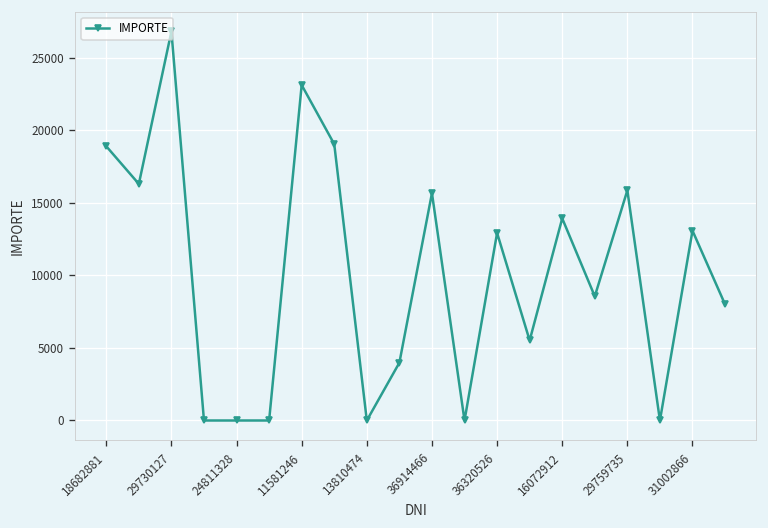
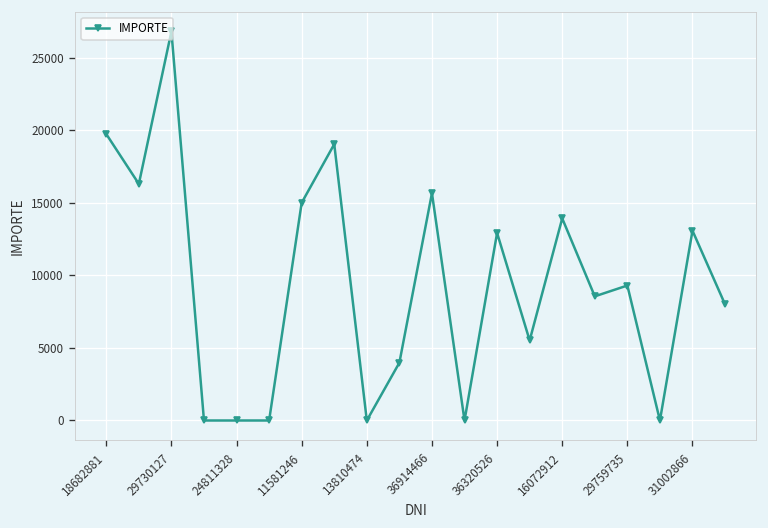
18682881: 18900 -> 19700
11581246: 23100 -> 15000
29759735: 15900 -> 9300
